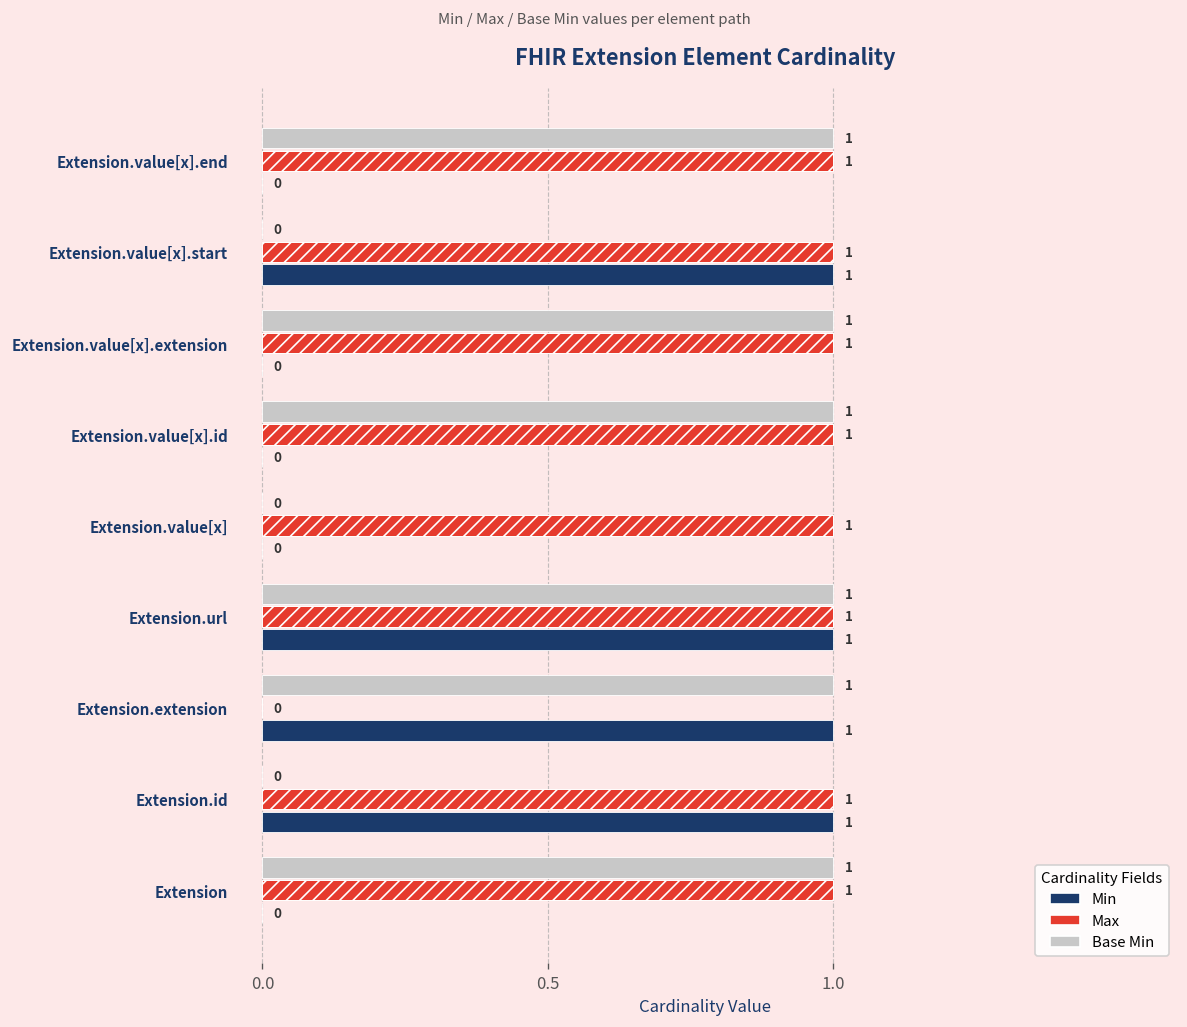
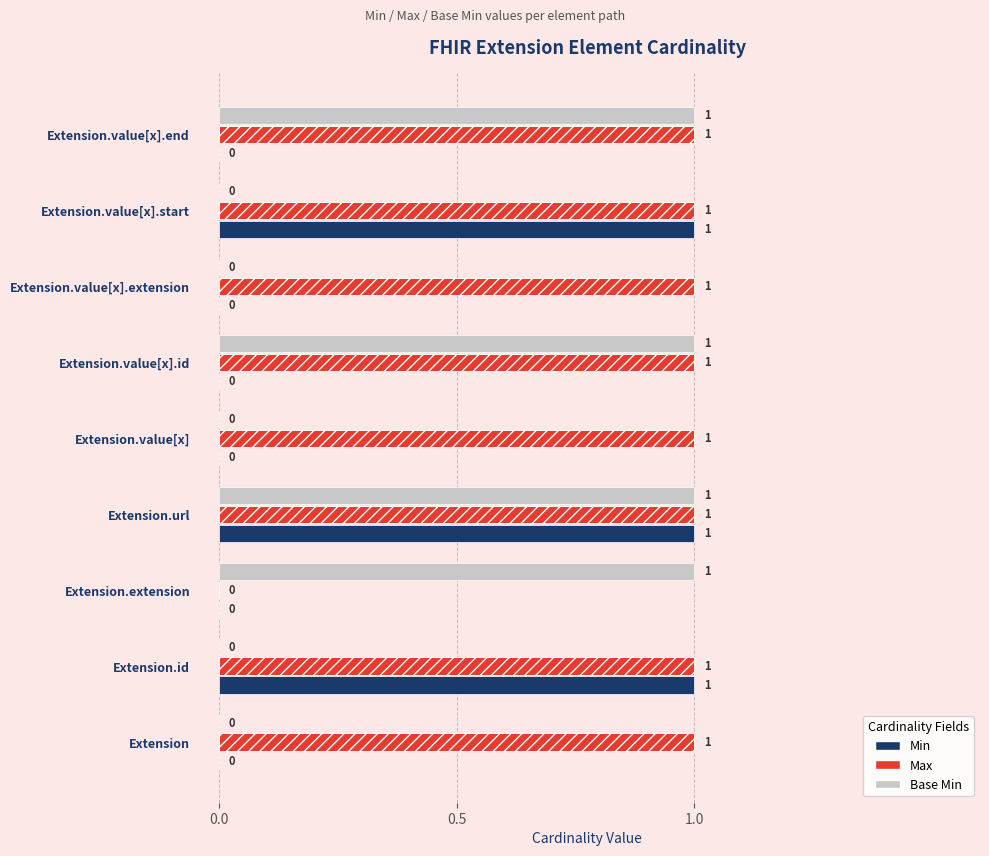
Base Min, Extension.value[x].extension: 1 -> 0
Min, Extension.extension: 1 -> 0
Base Min, Extension: 1 -> 0
